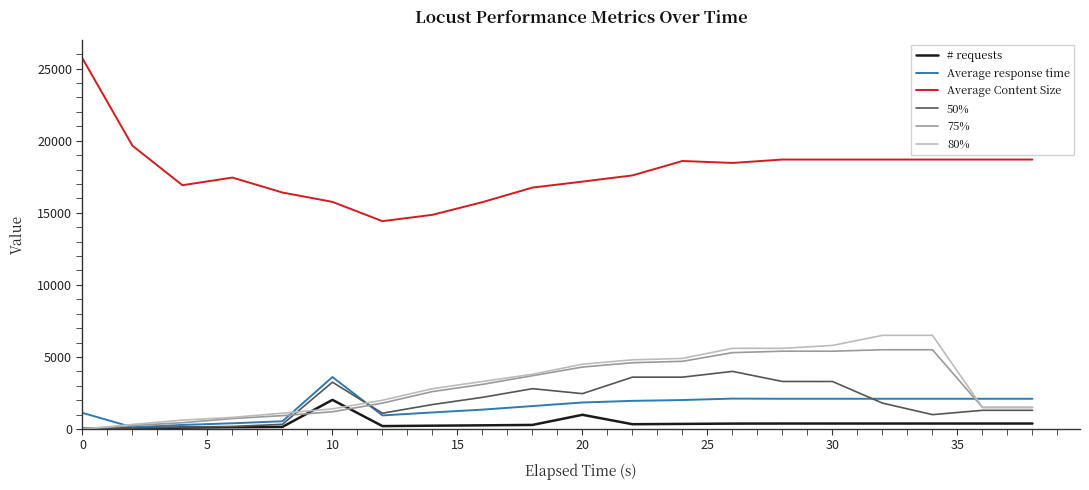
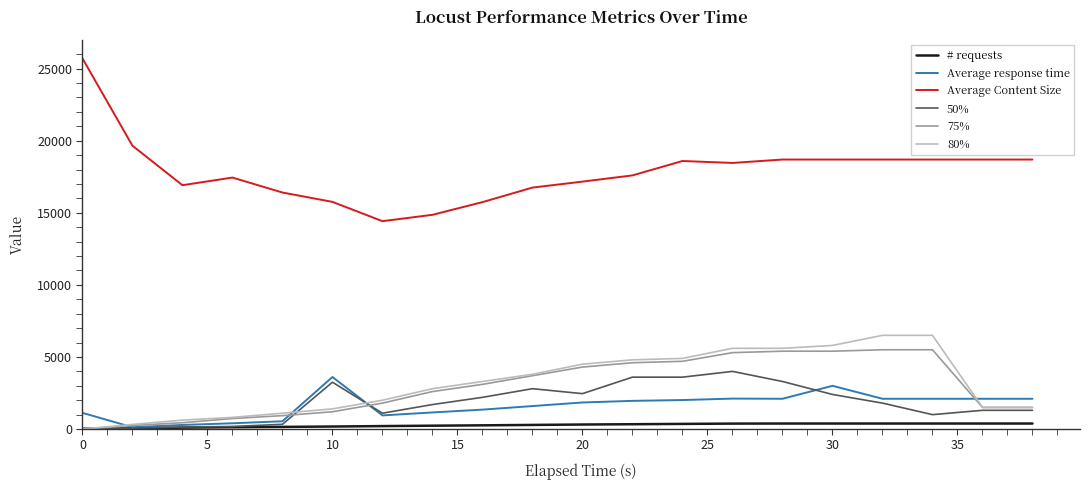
# requests, 10: 2000 -> 200
# requests, 20: 1000 -> 300
Average response time, 30: 2100 -> 3000
50%, 30: 3300 -> 2400
